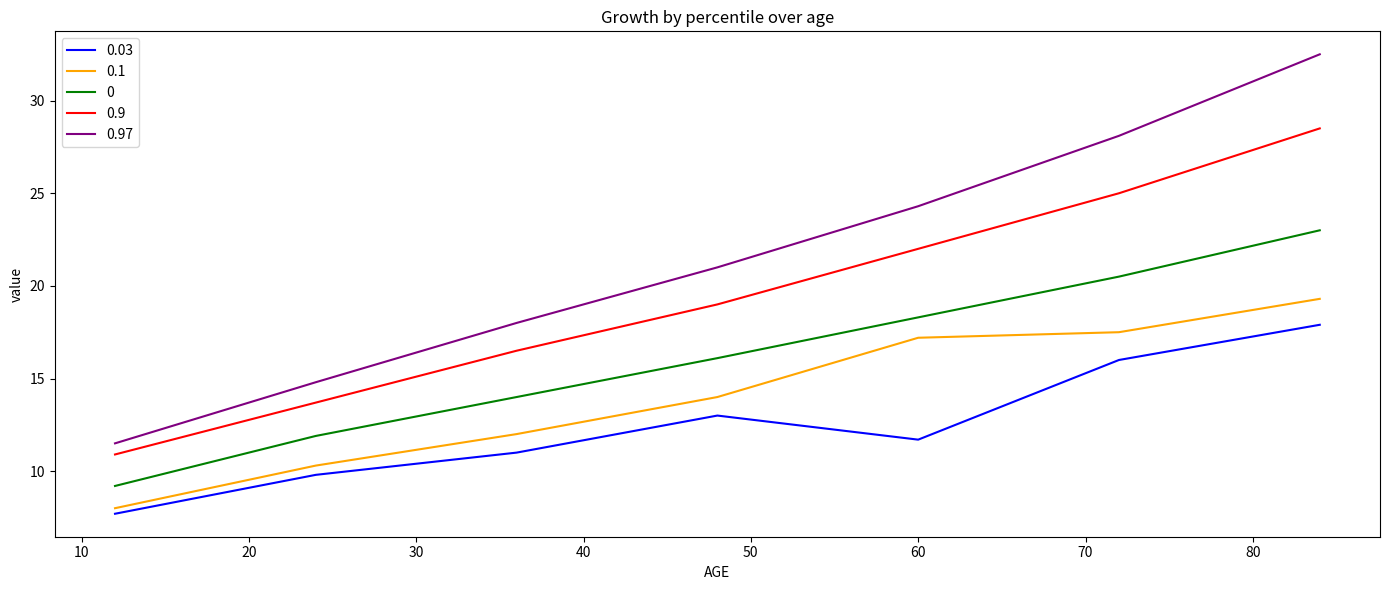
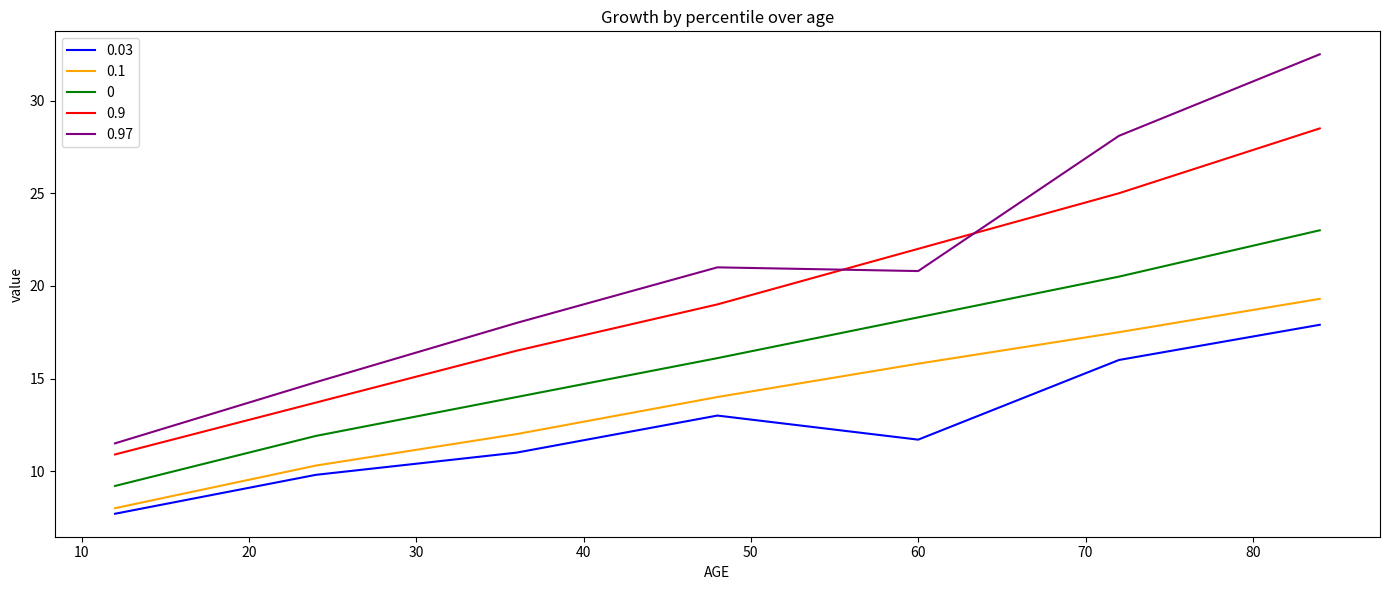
0.1, 60: 17.2 -> 15.8
0.97, 60: 24.3 -> 20.8
